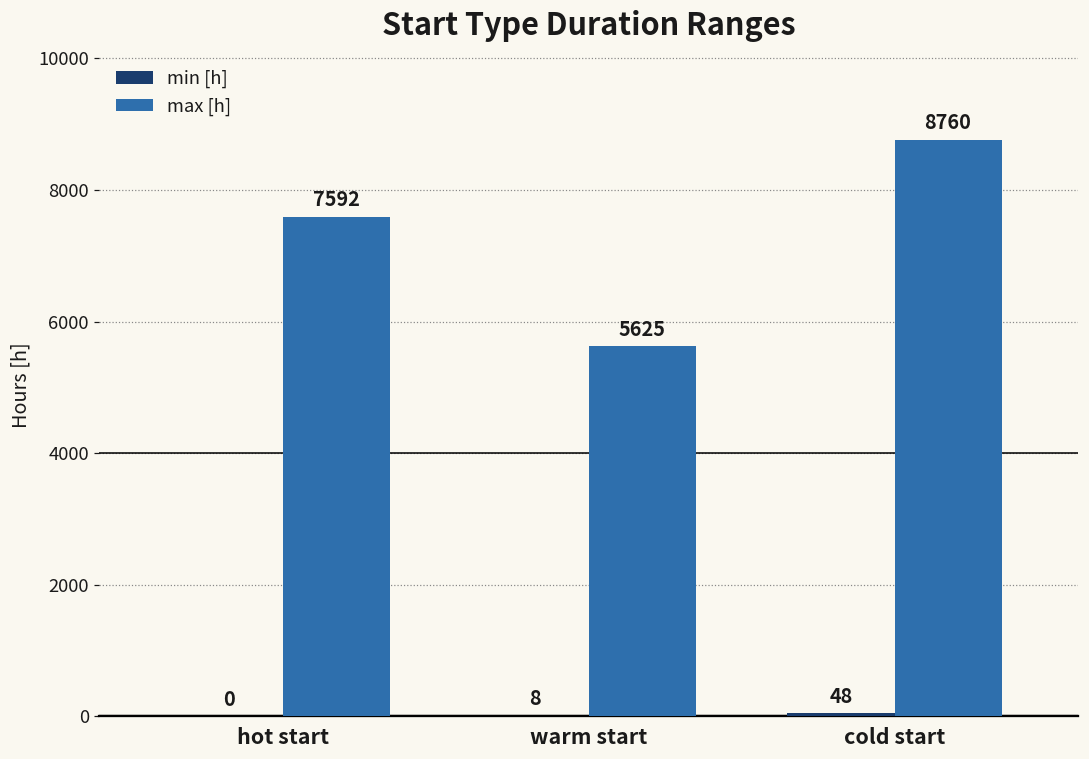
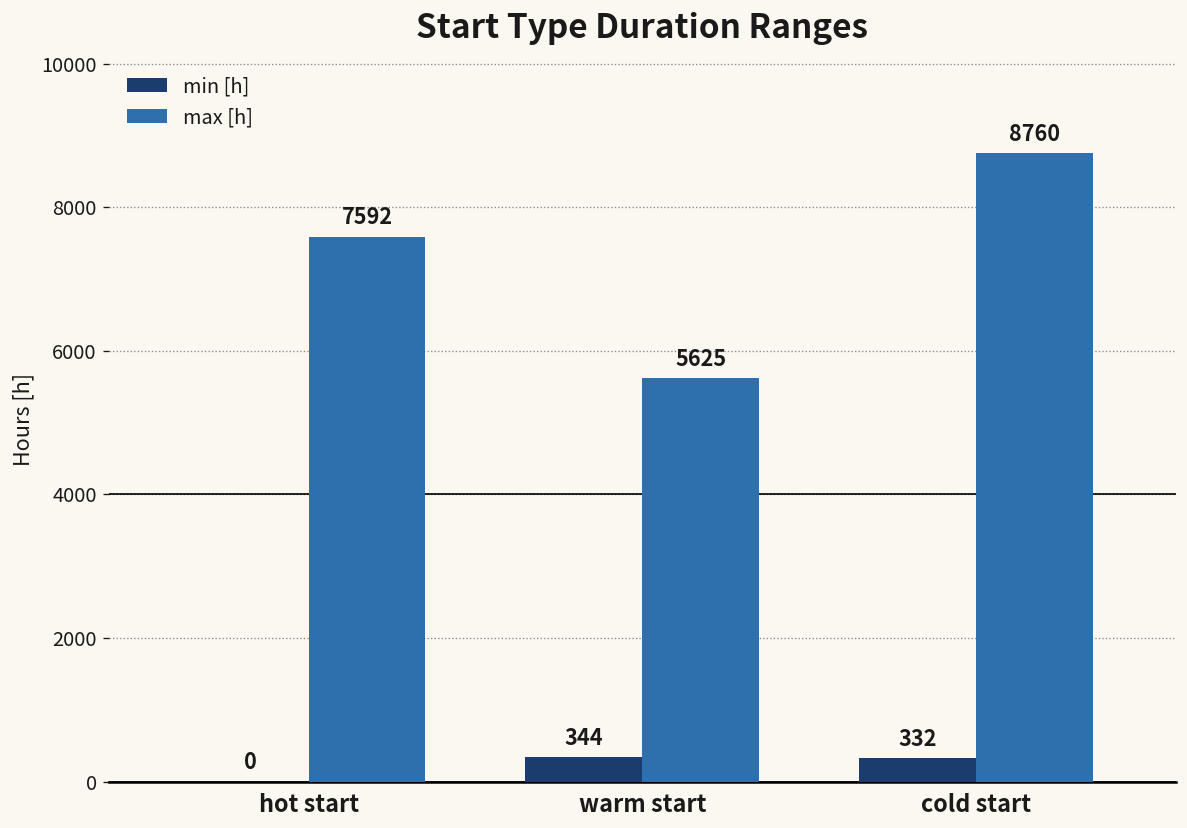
min [h], warm start: 8 -> 344
min [h], cold start: 48 -> 332
